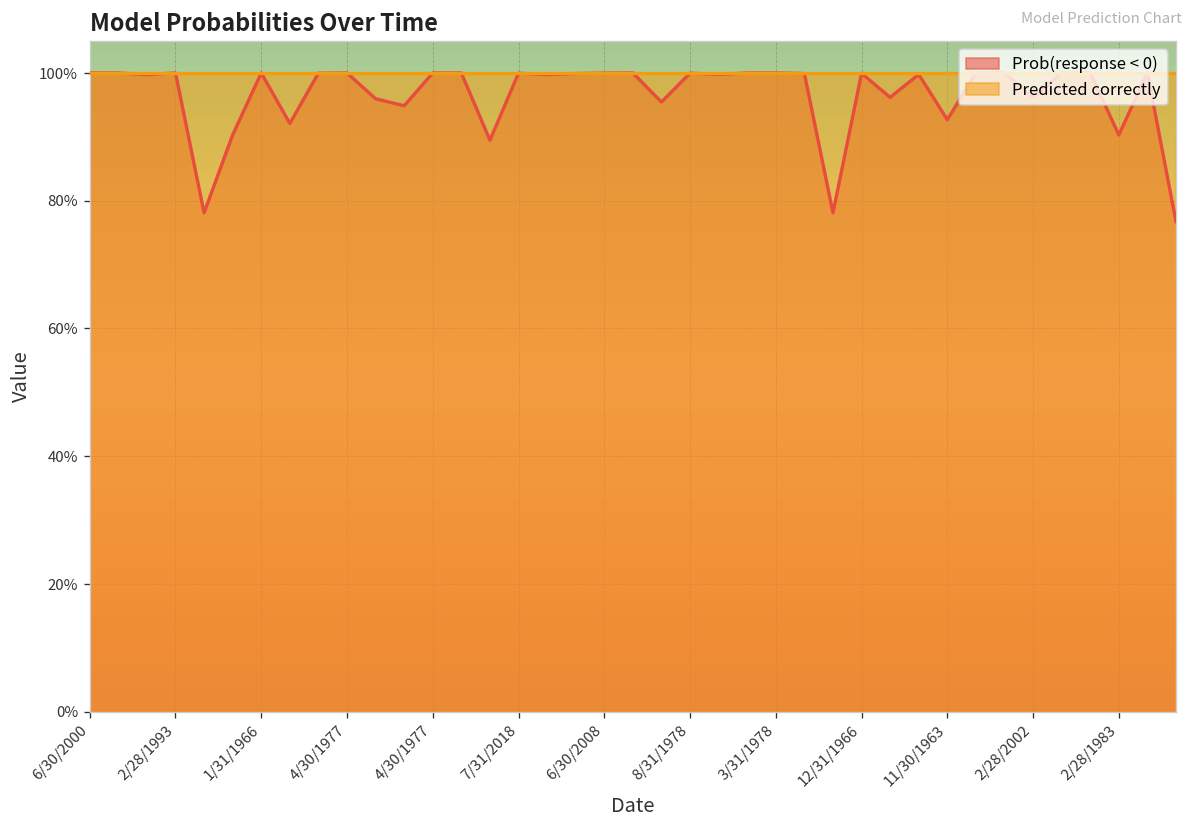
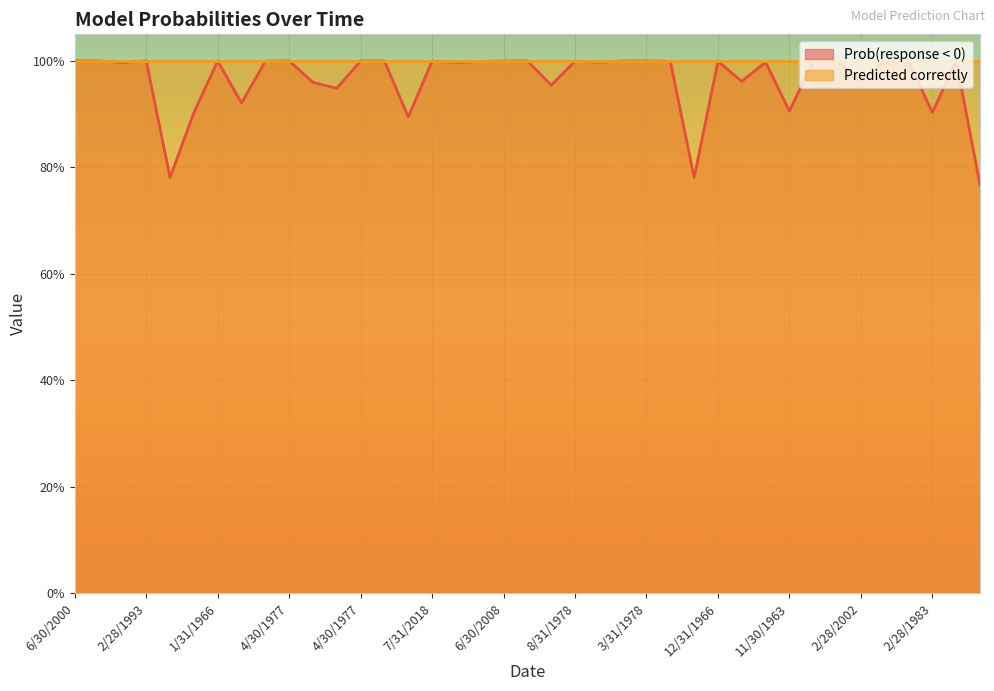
Prob(response < 0), 11/30/1963: 93% -> 91%
